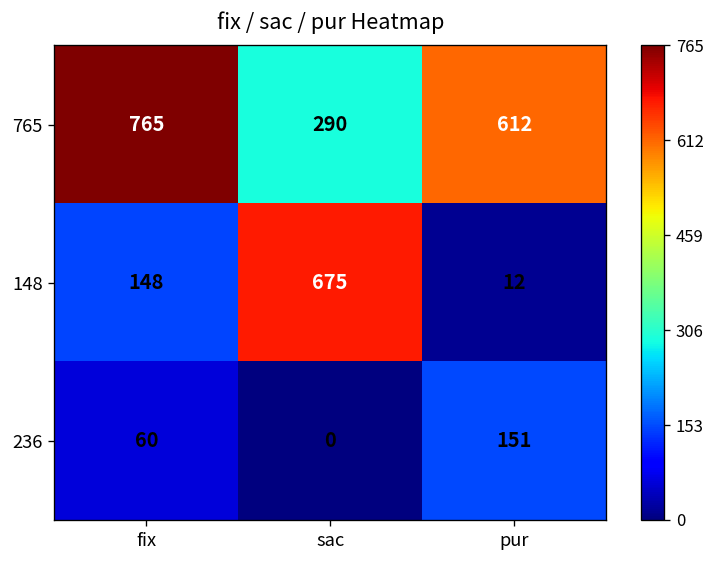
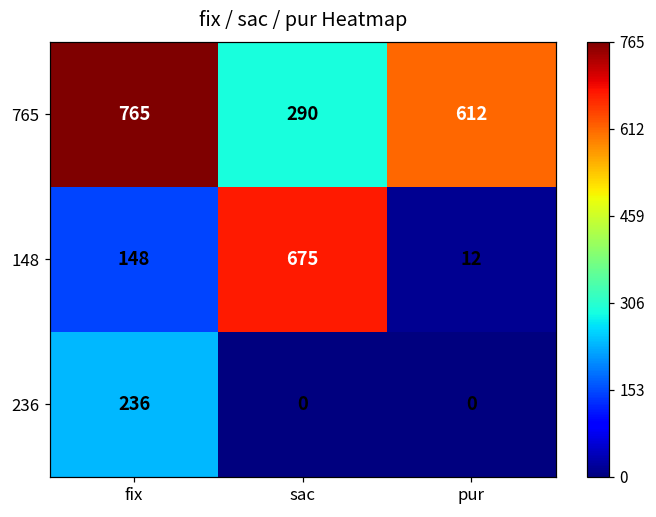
236, fix: 60 -> 236
236, pur: 151 -> 0
